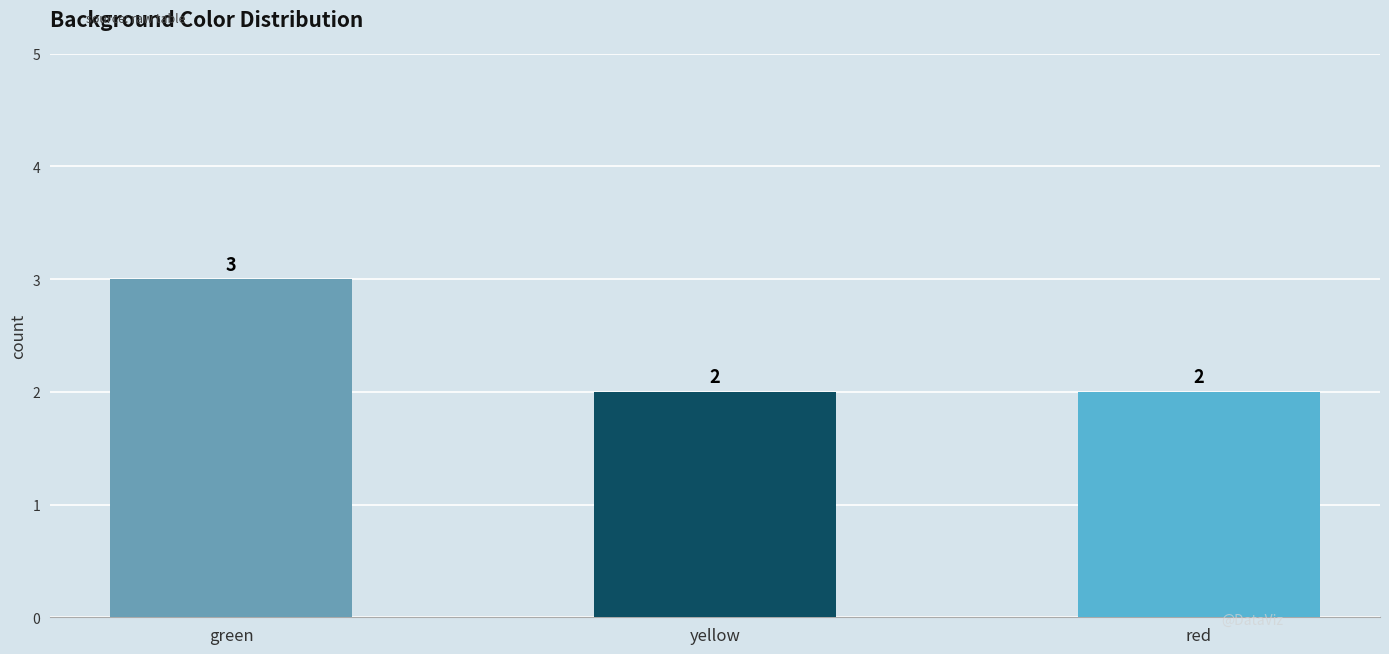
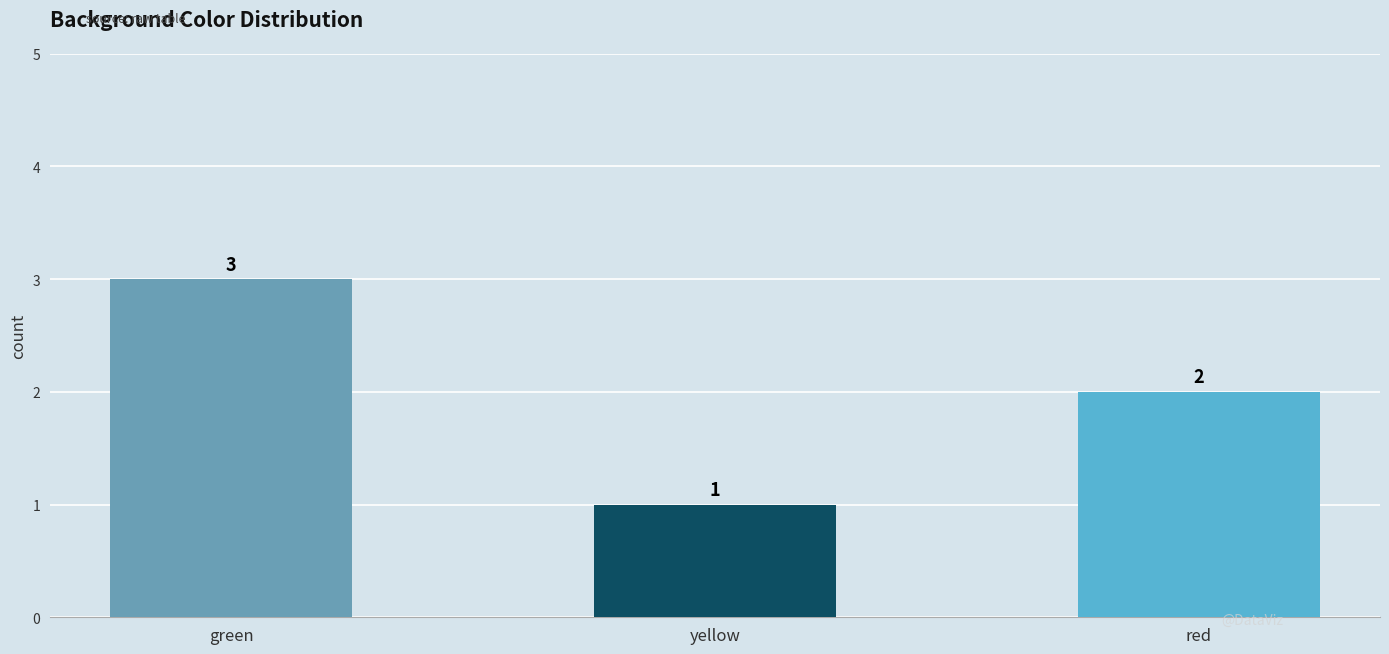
yellow: 2 -> 1
